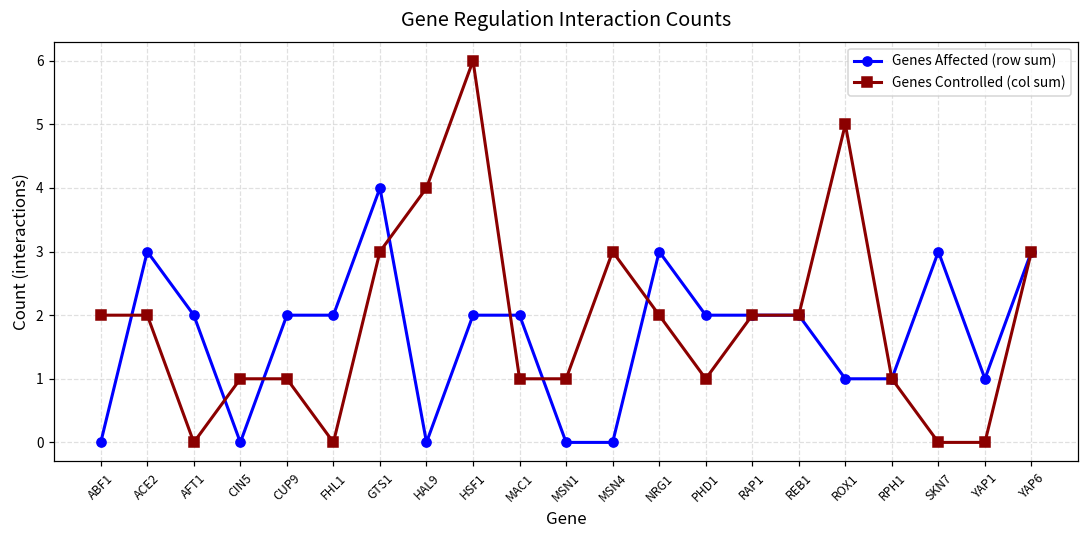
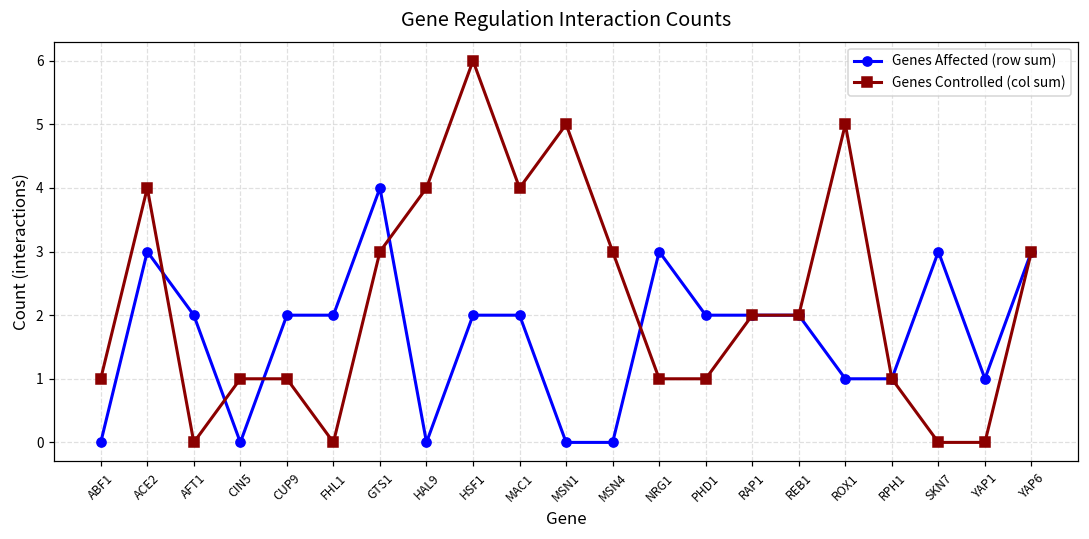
Genes Controlled (col sum), ABF1: 2 -> 1
Genes Controlled (col sum), ACE2: 2 -> 4
Genes Controlled (col sum), MAC1: 1 -> 4
Genes Controlled (col sum), MSN1: 1 -> 5
Genes Controlled (col sum), NRG1: 2 -> 1
